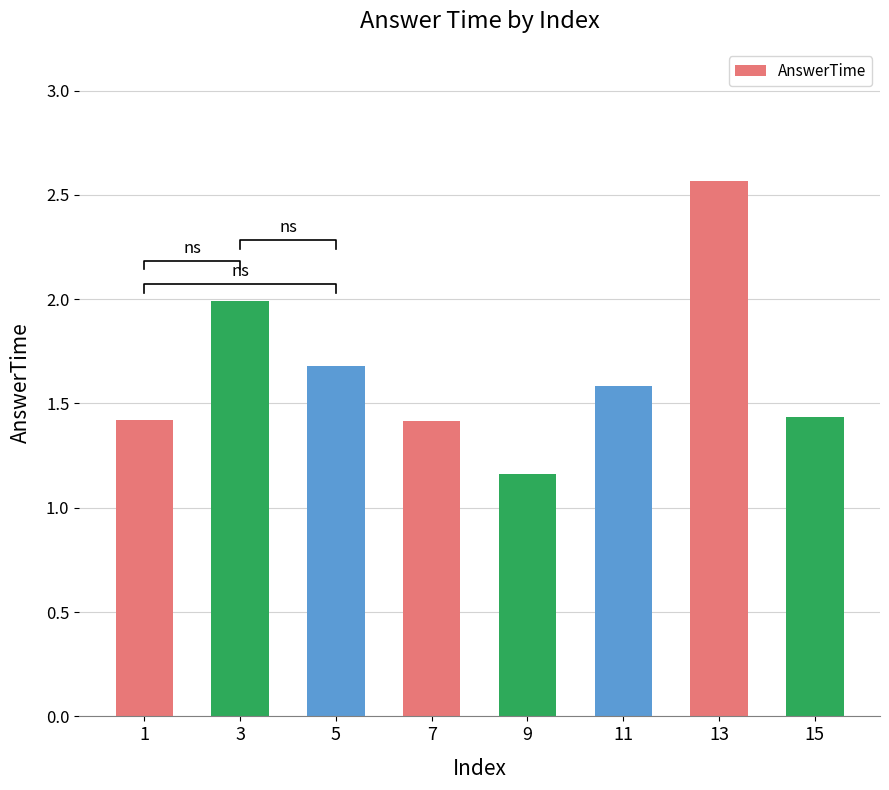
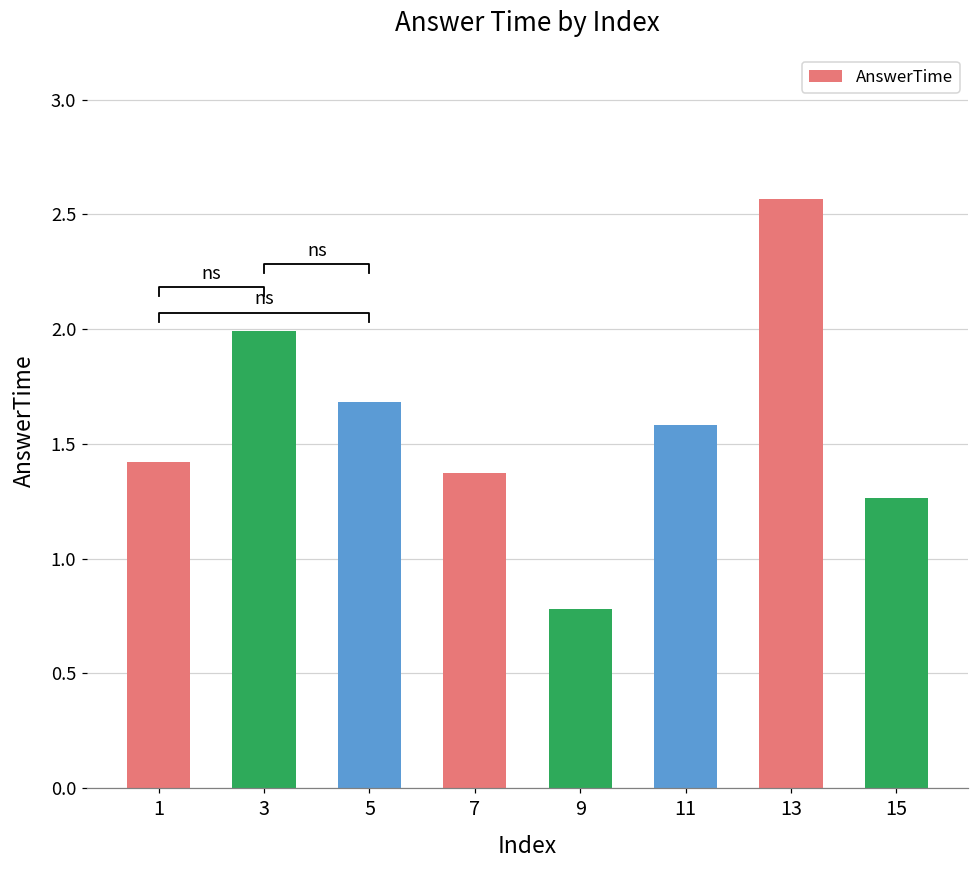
AnswerTime, 7: 1.42 -> 1.37
AnswerTime, 9: 1.16 -> 0.78
AnswerTime, 15: 1.43 -> 1.27
